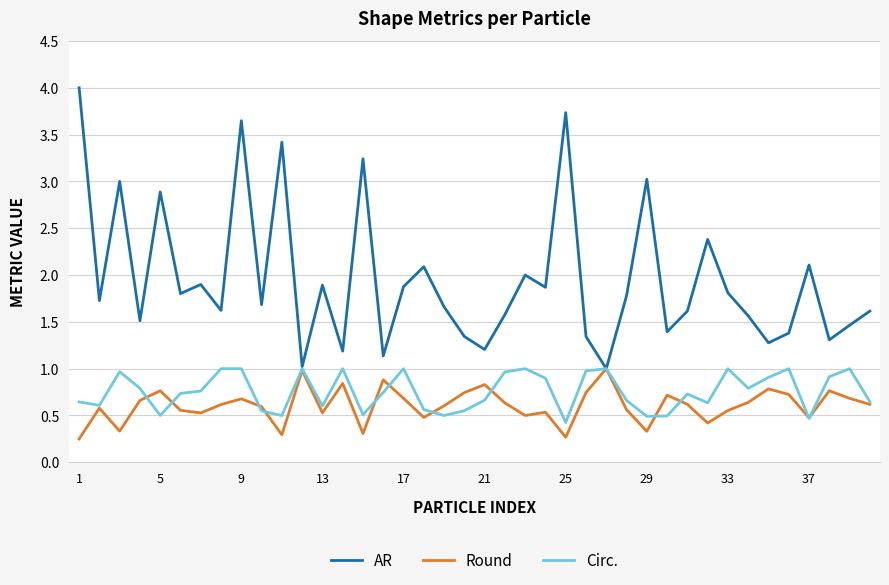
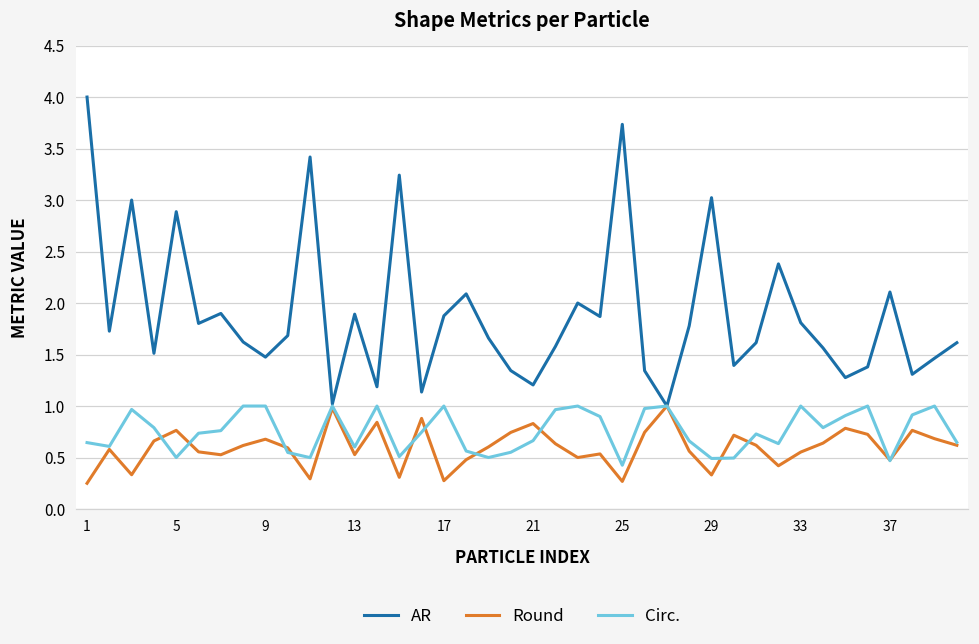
AR, 9: 3.6 -> 1.5
Round, 17: 0.7 -> 0.3
